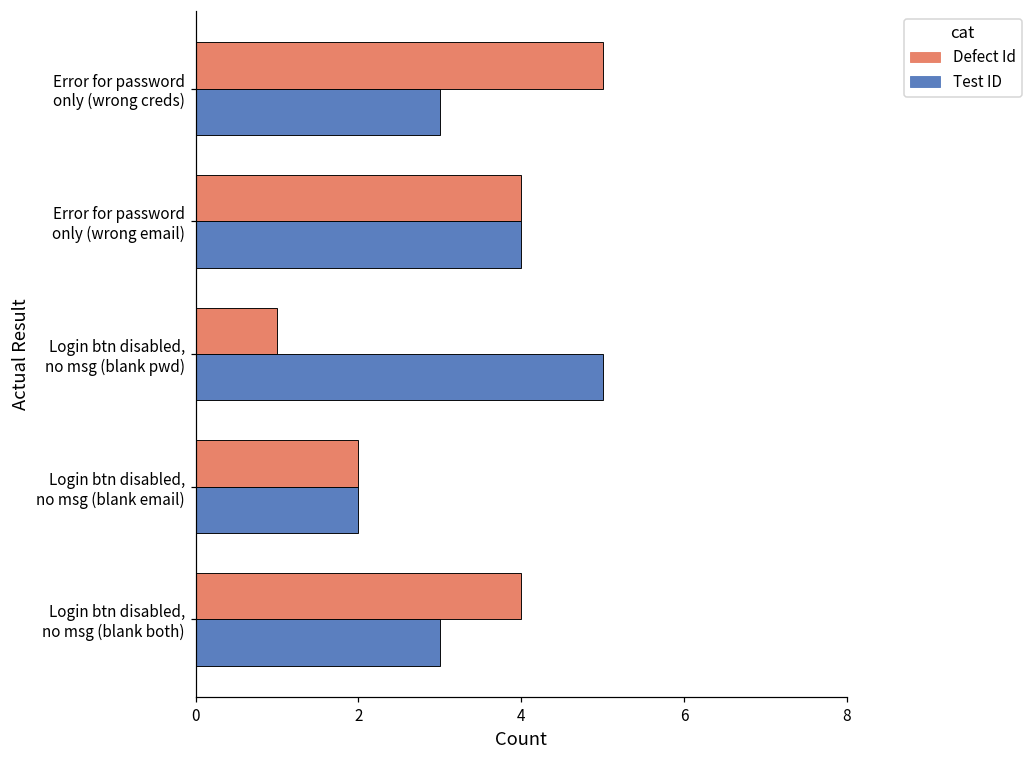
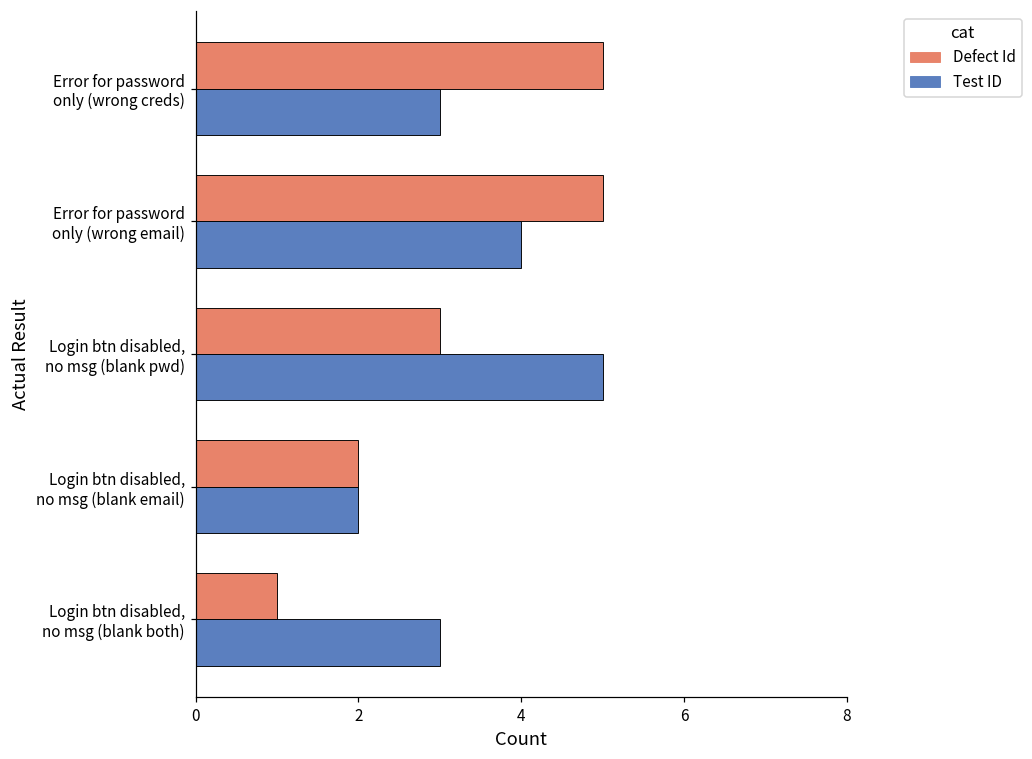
Defect Id, Error for password only (wrong email): 4 -> 5
Defect Id, Login btn disabled, no msg (blank pwd): 1 -> 3
Defect Id, Login btn disabled, no msg (blank both): 4 -> 1
